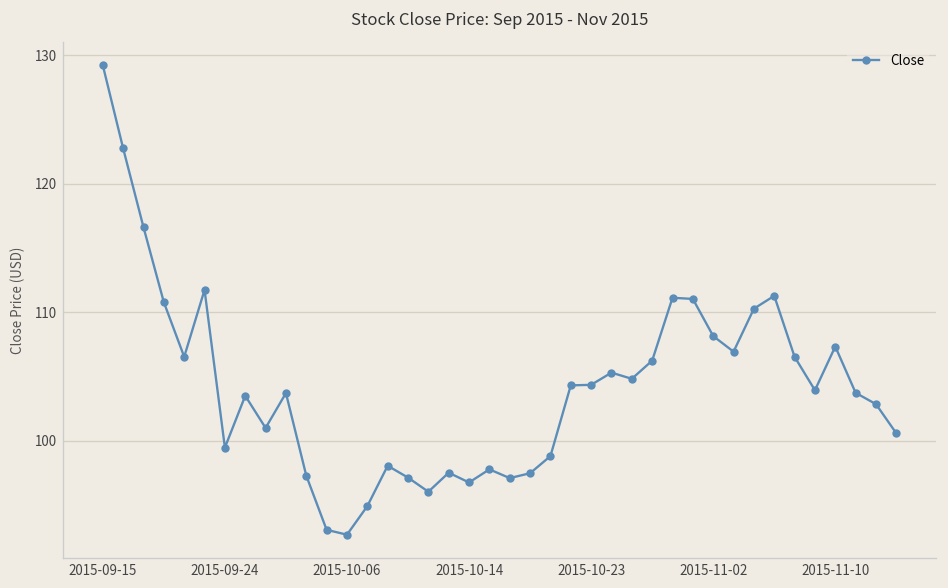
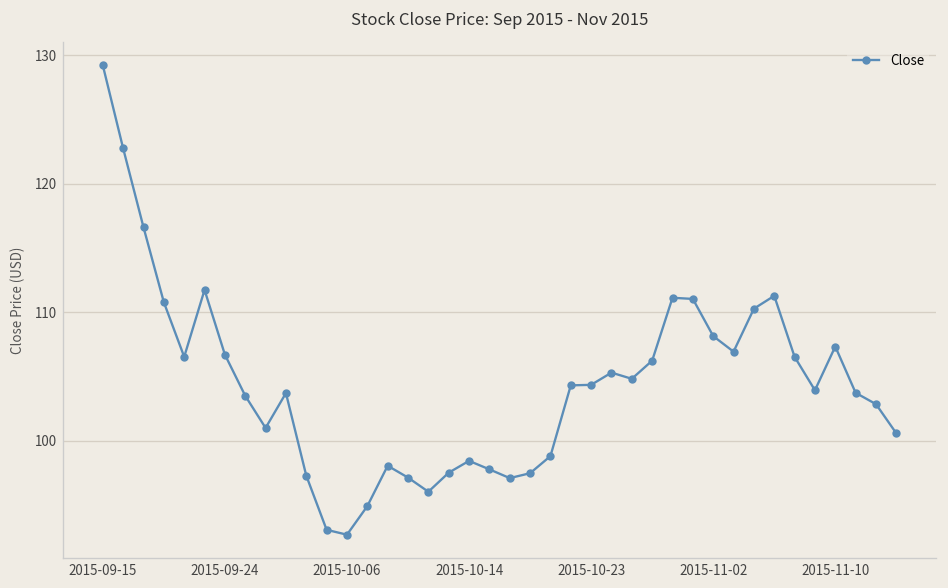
2015-09-24: 99.5 -> 106.7
2015-10-14: 96.8 -> 98.5
